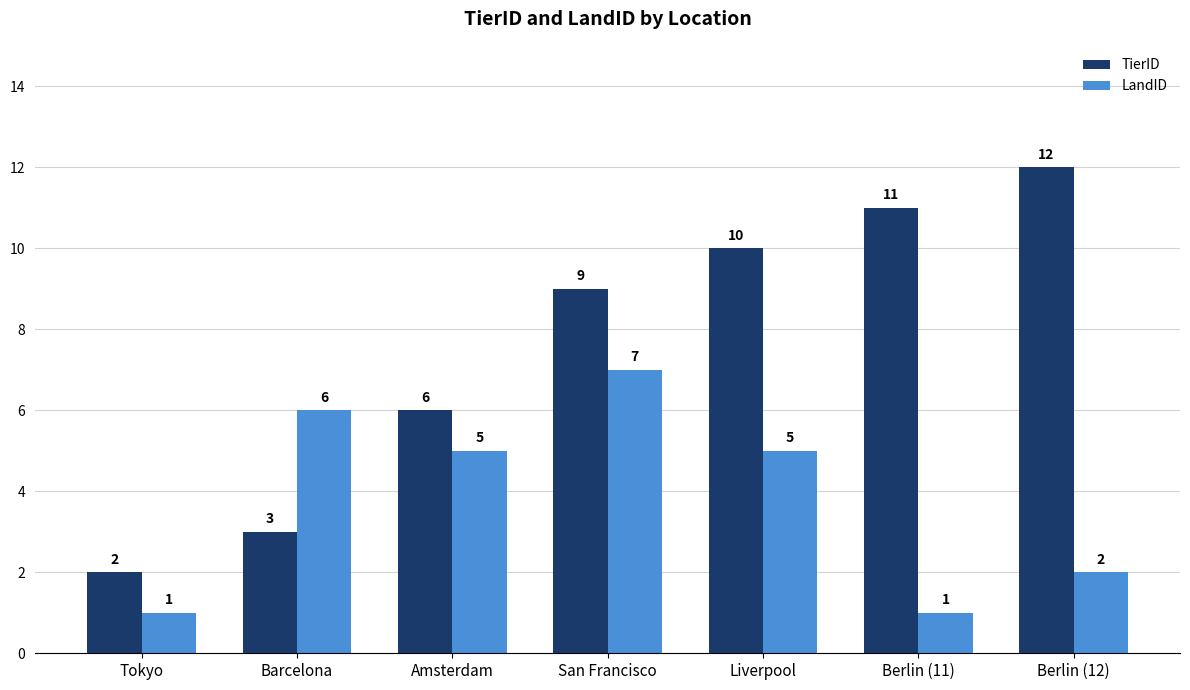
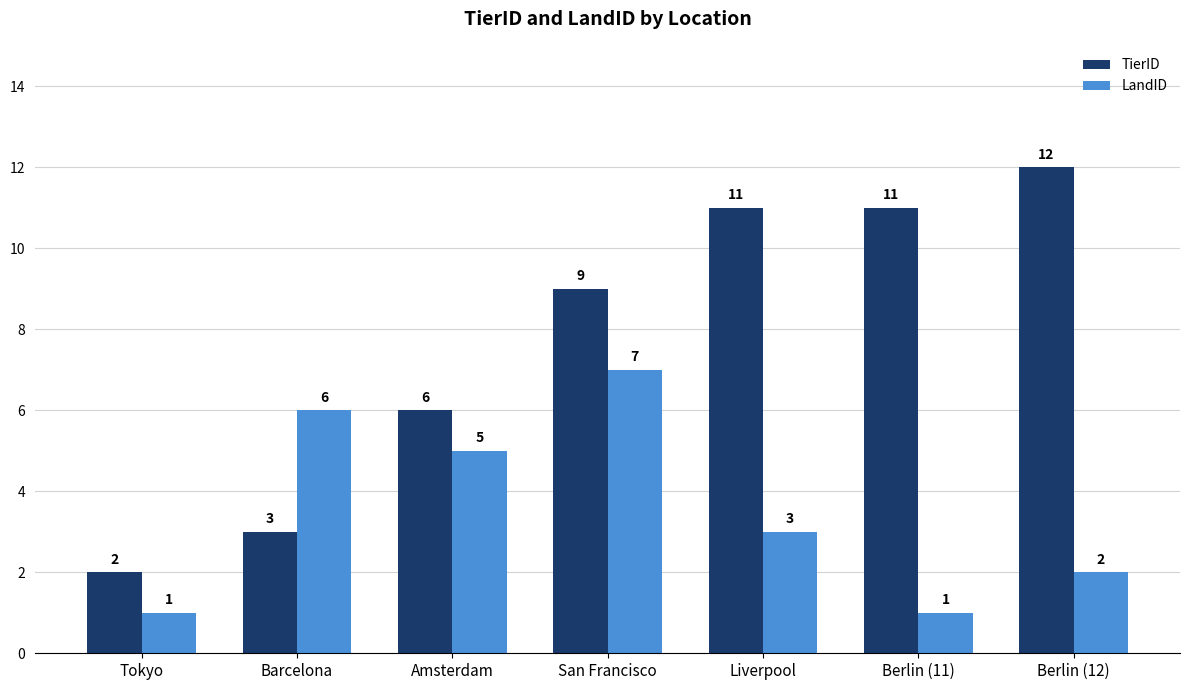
TierID, Liverpool: 10 -> 11
LandID, Liverpool: 5 -> 3
